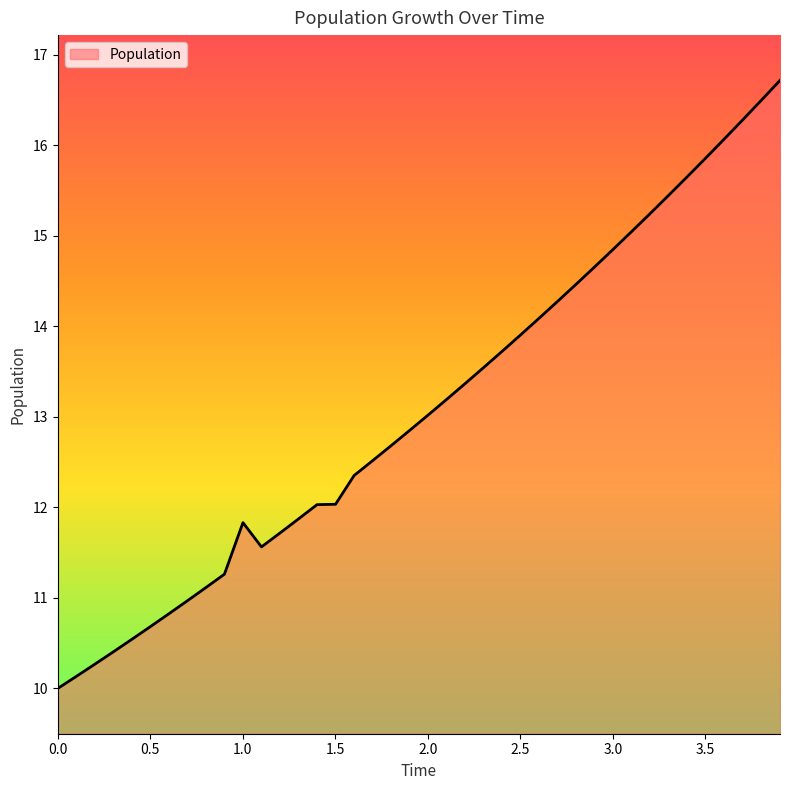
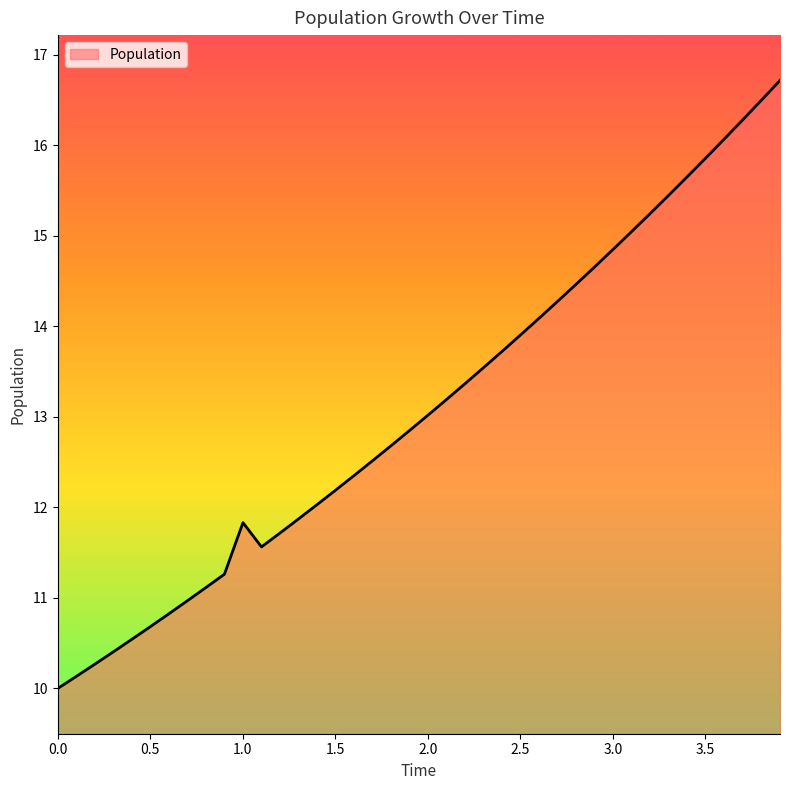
1.5: 12.0 -> 12.2
